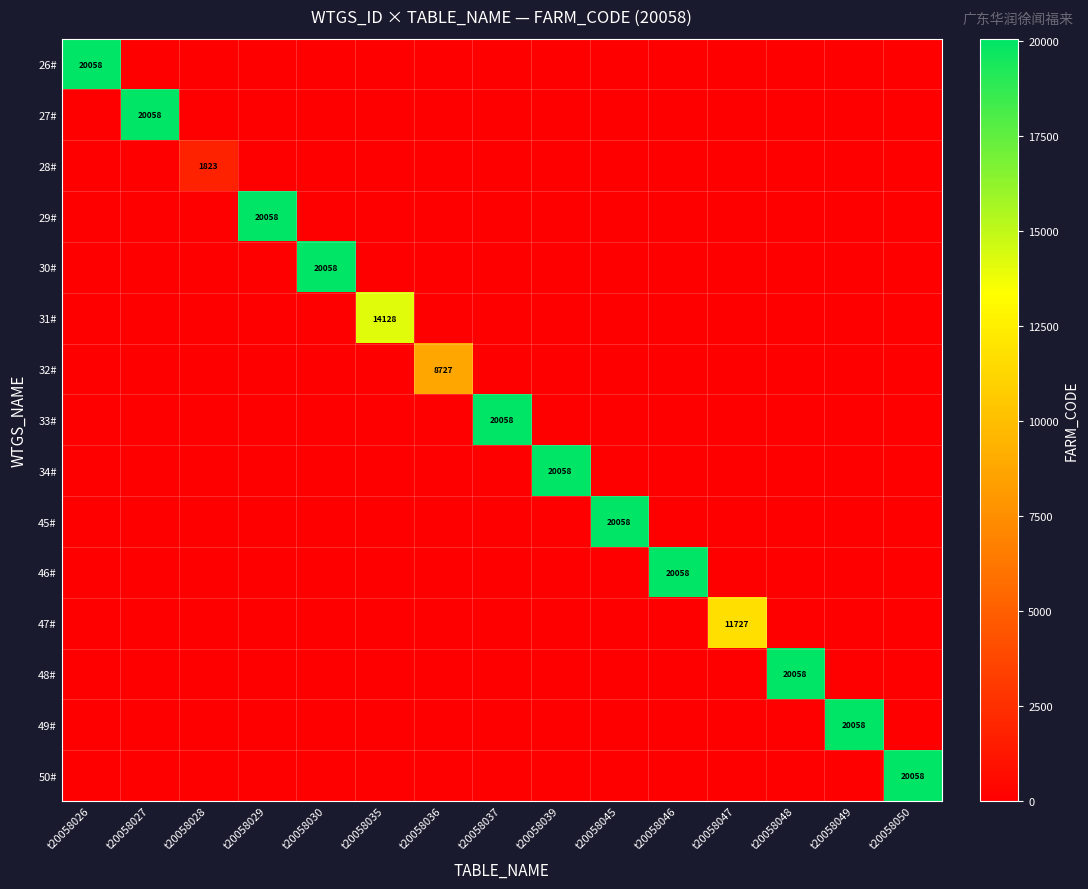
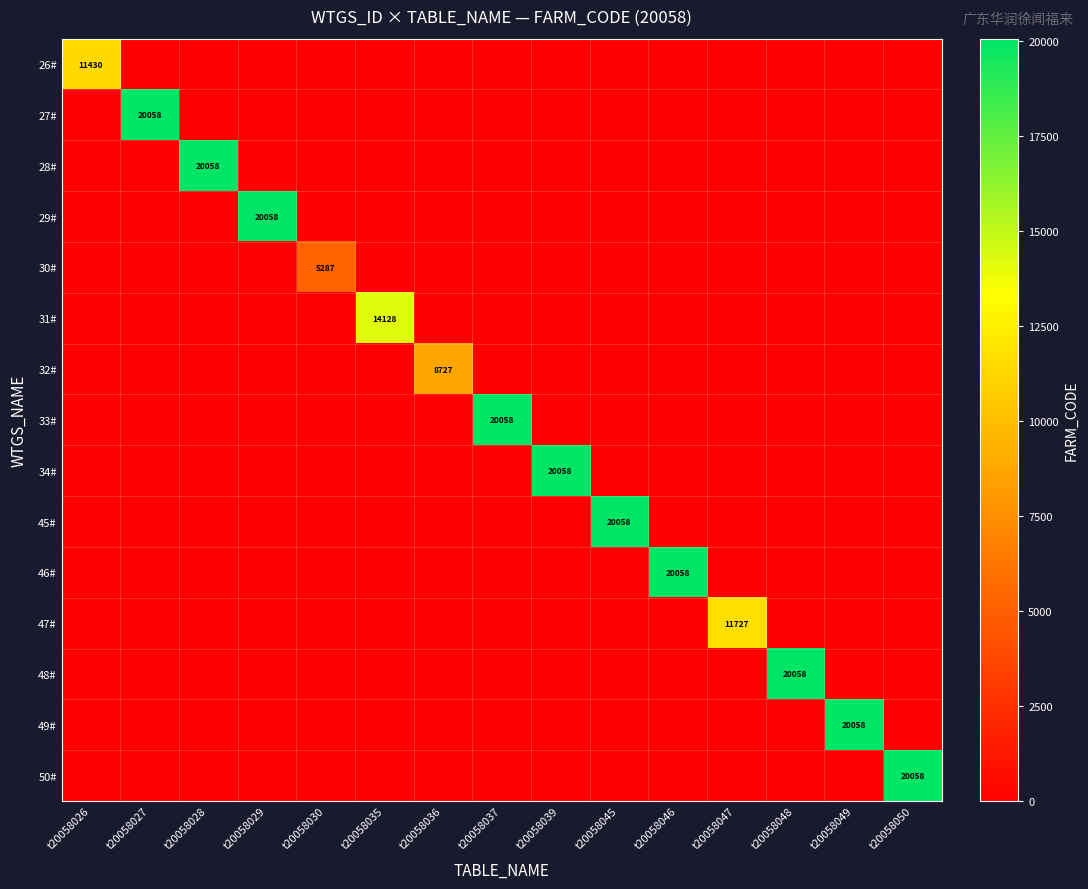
26#, t20058026: 20058 -> 11430
28#, t20058028: 1823 -> 20058
30#, t20058030: 20058 -> 5287
